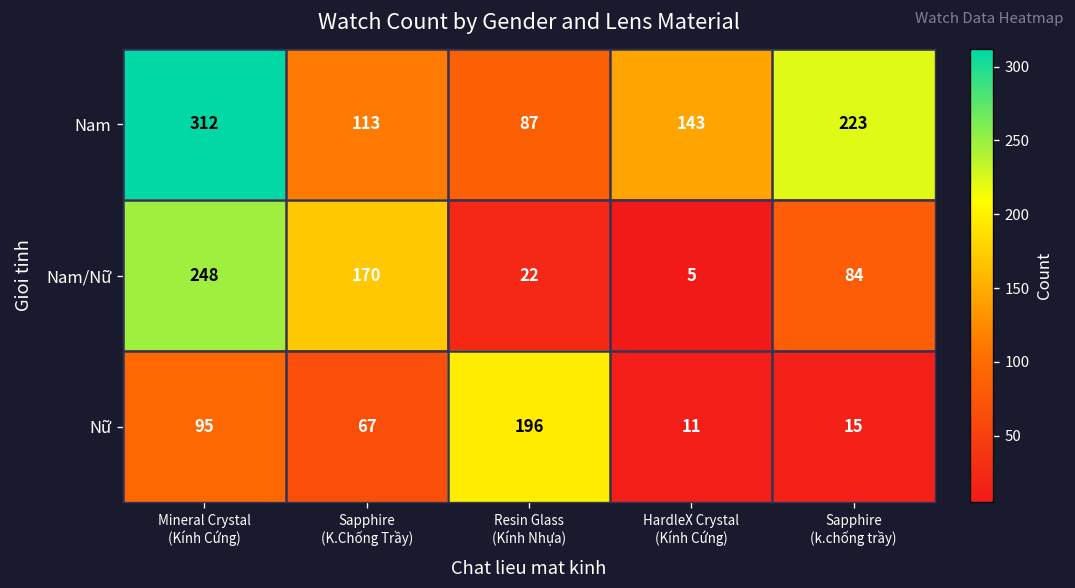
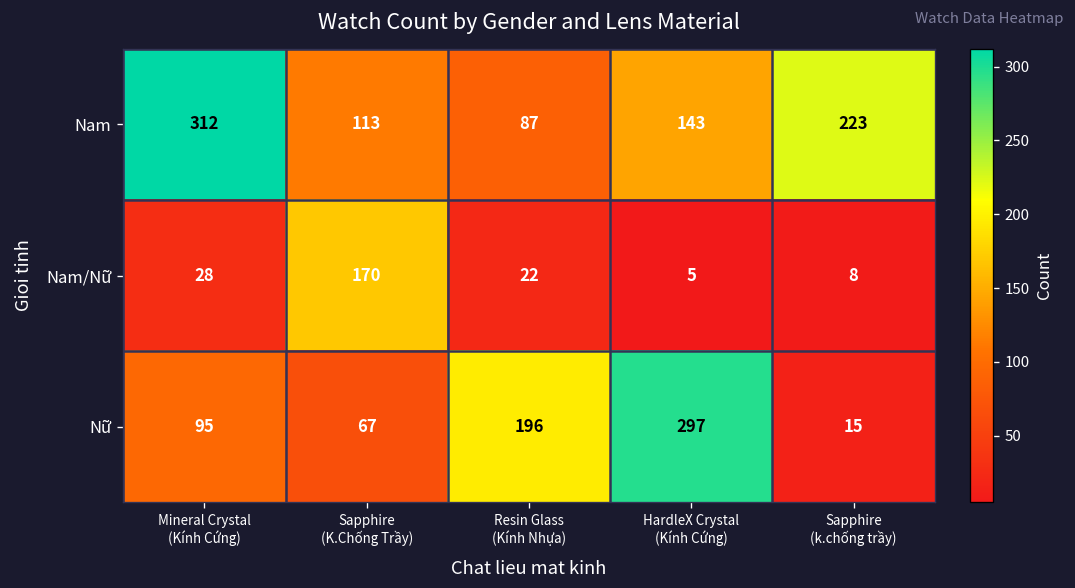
Nam/Nữ, Mineral Crystal (Kính Cứng): 248 -> 28
Nam/Nữ, Sapphire (k.chống trầy): 84 -> 8
Nữ, HardleX Crystal (Kính Cứng): 11 -> 297
